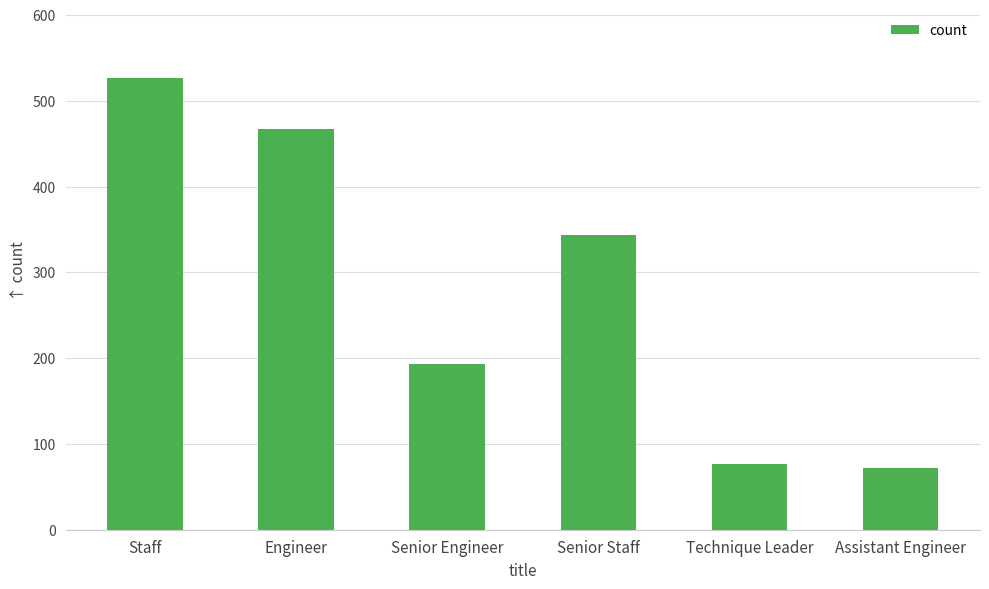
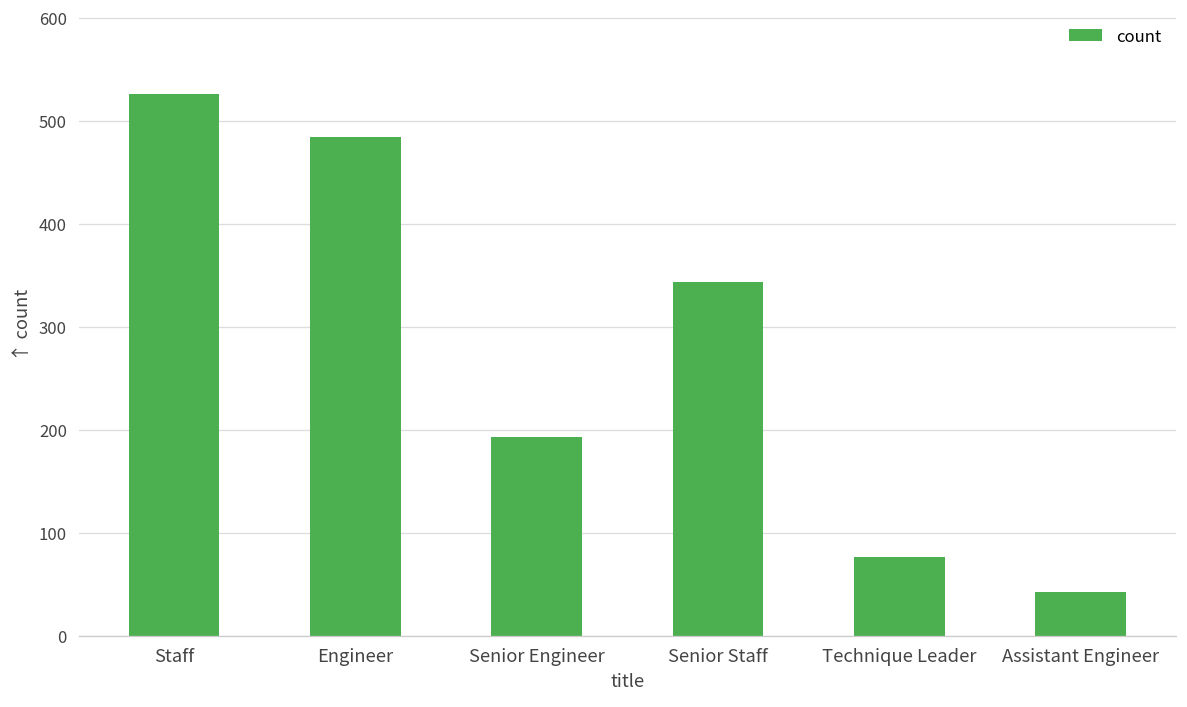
Engineer: 470 -> 490
Assistant Engineer: 70 -> 40
